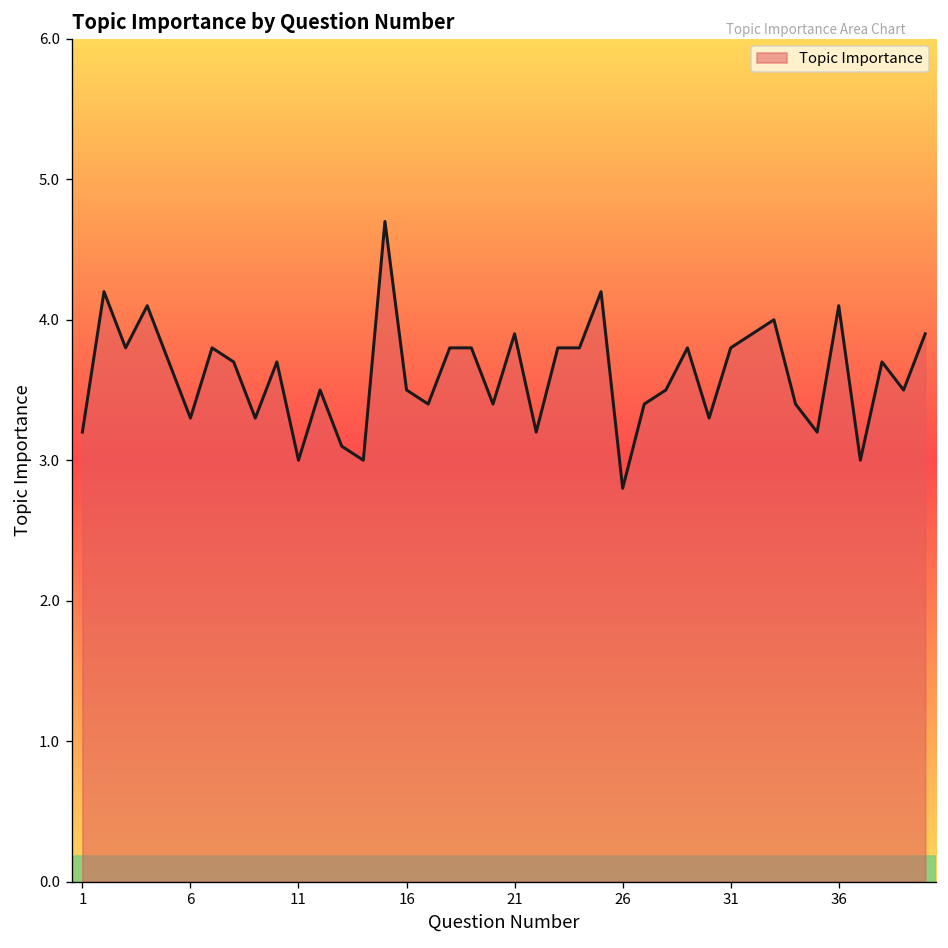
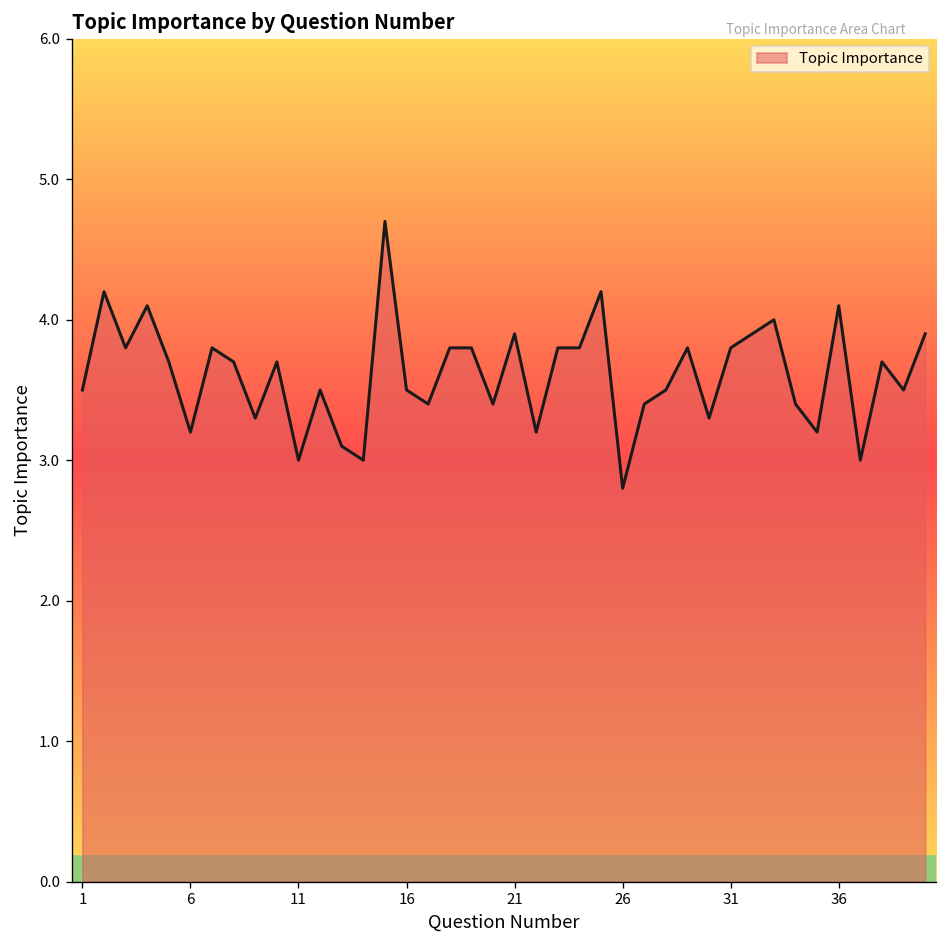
1: 3.2 -> 3.5
6: 3.3 -> 3.2
